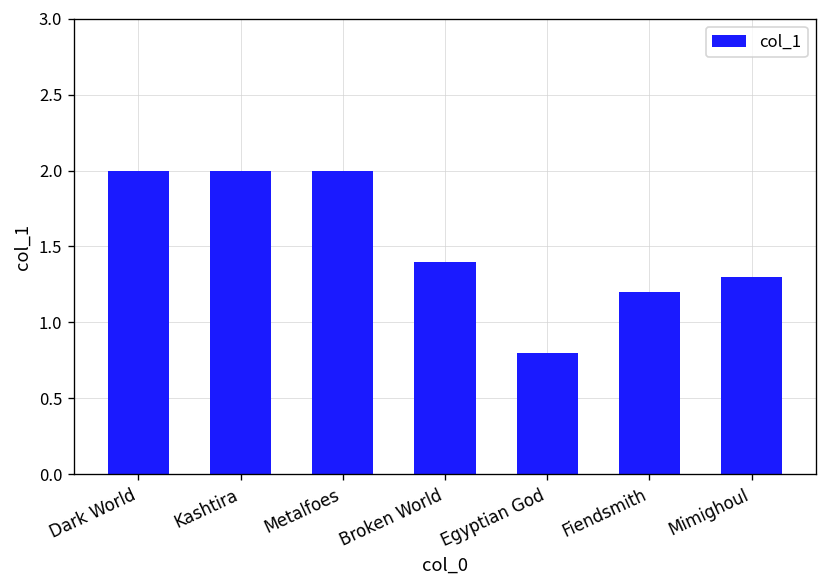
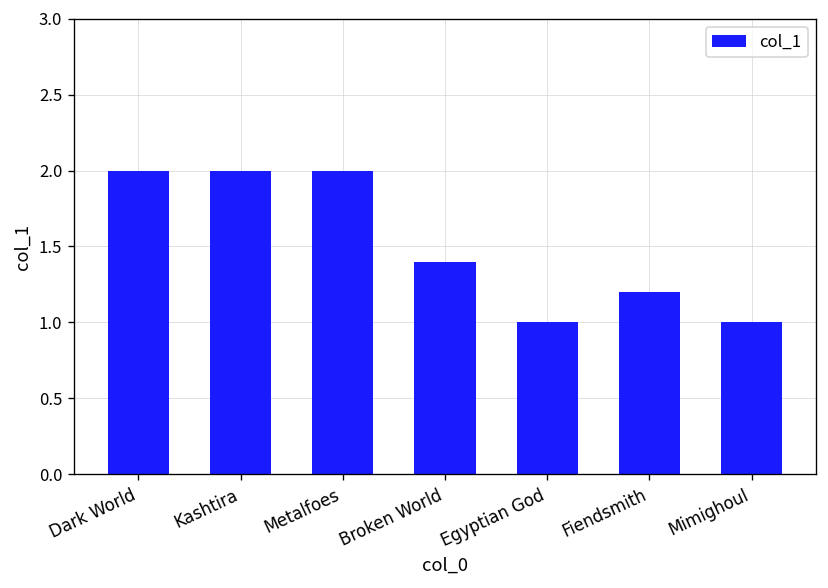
Egyptian God: 0.8 -> 1.0
Mimighoul: 1.3 -> 1.0
